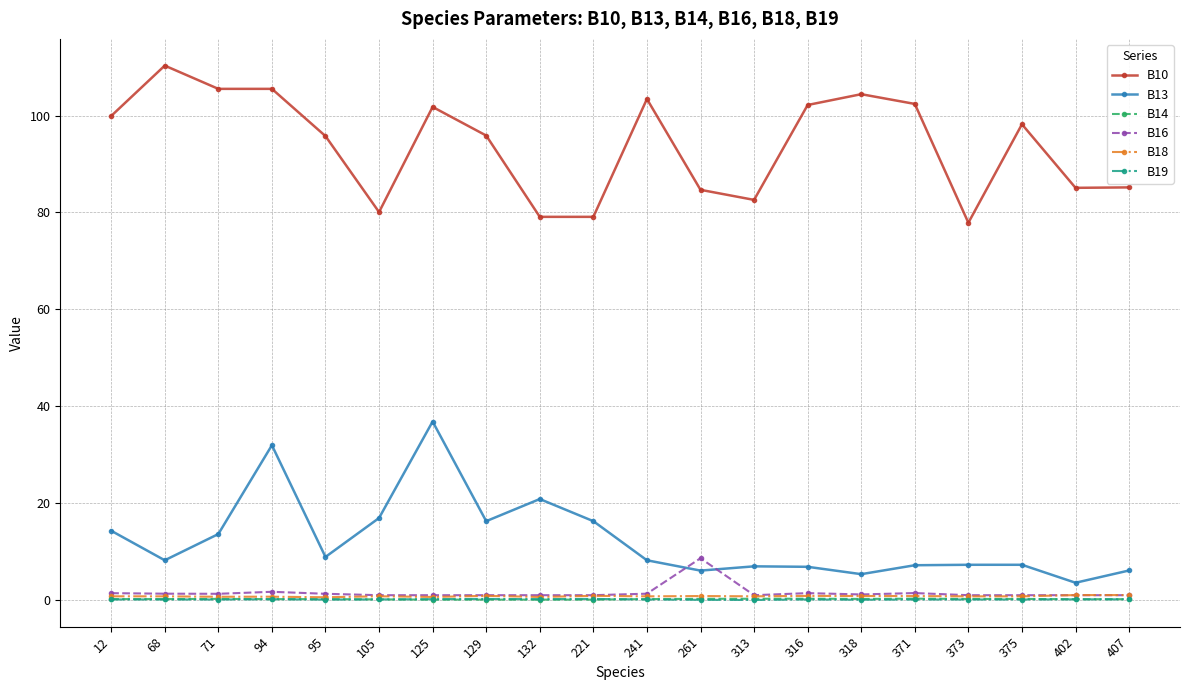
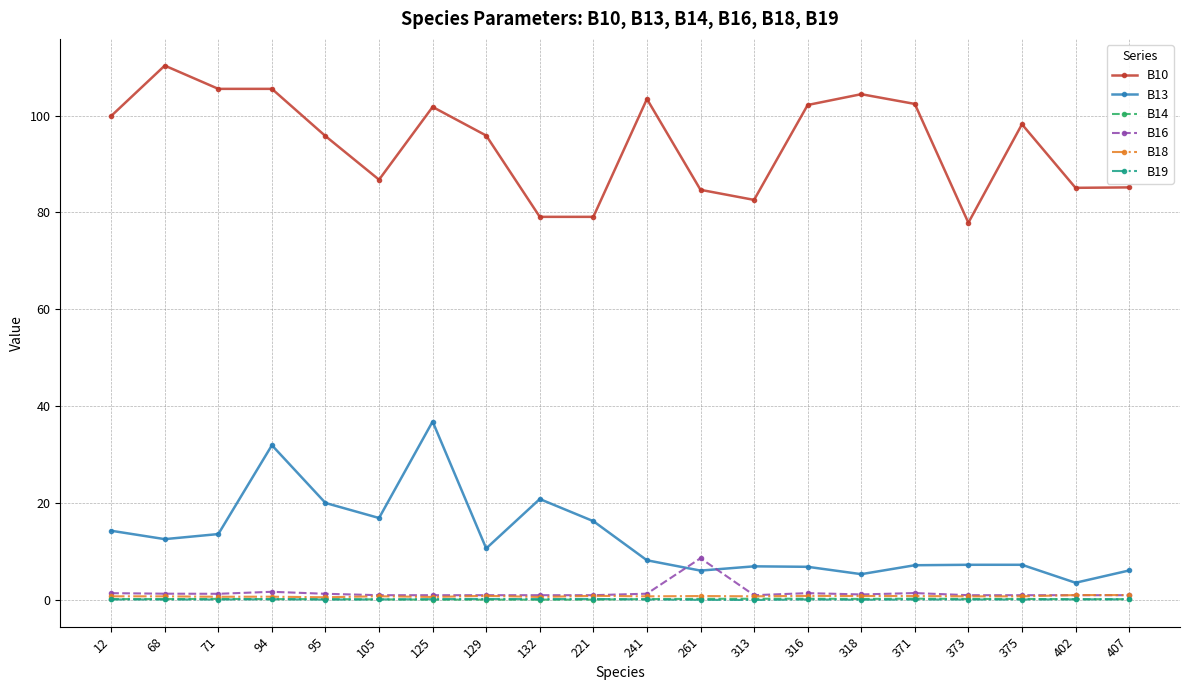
B13, 68: 8 -> 13
B13, 95: 9 -> 20
B10, 105: 80 -> 87
B13, 129: 16 -> 11
